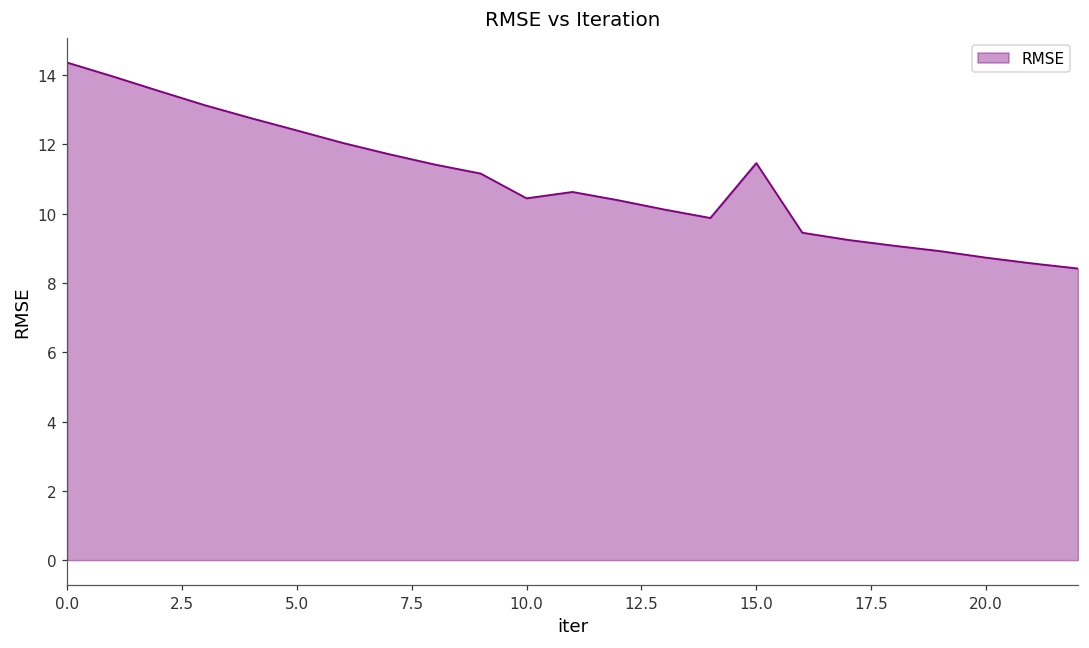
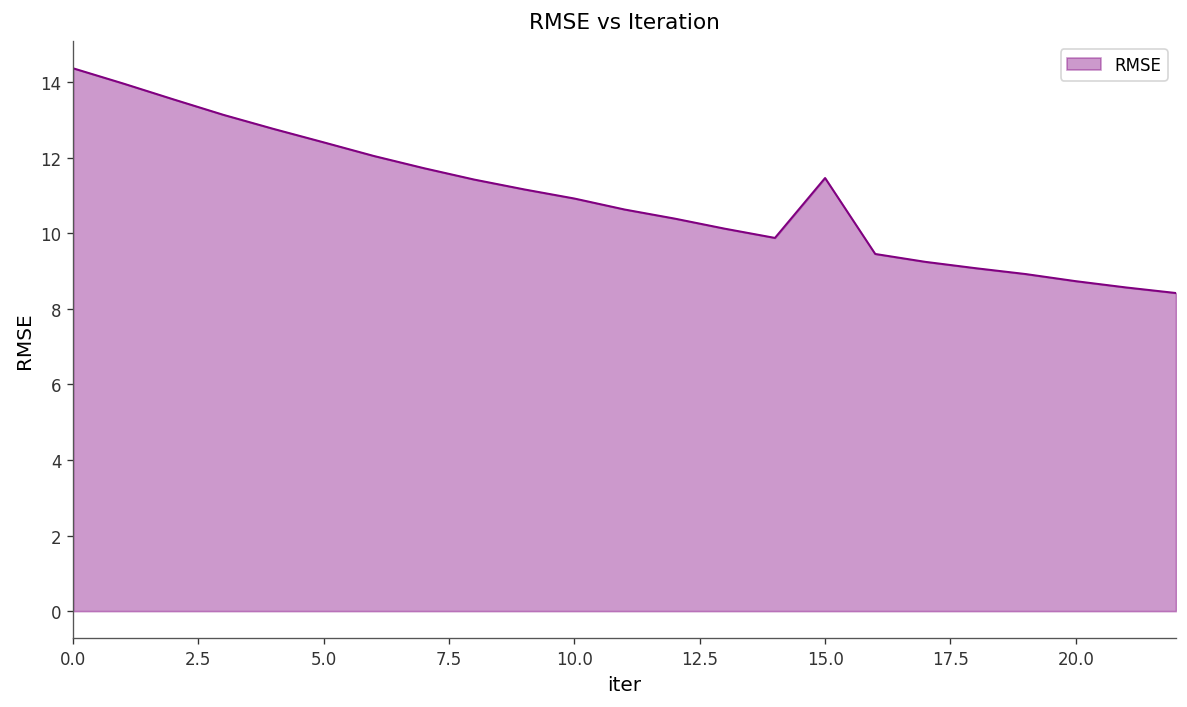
10.0: 10.4 -> 10.9
